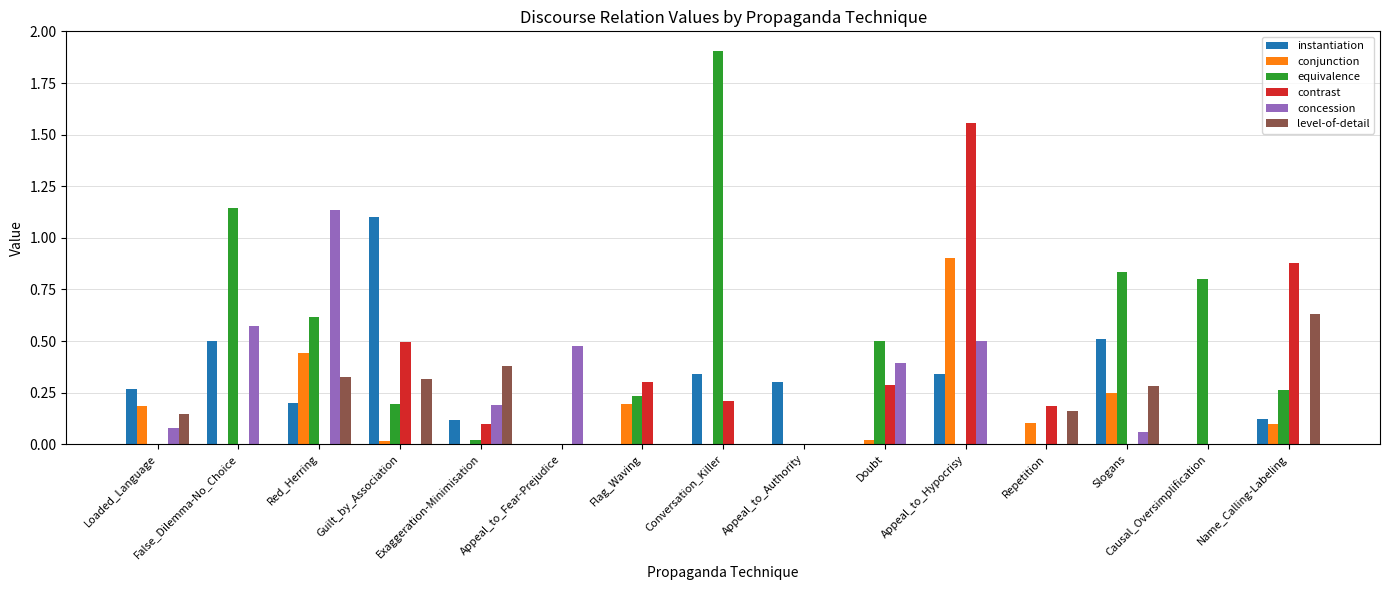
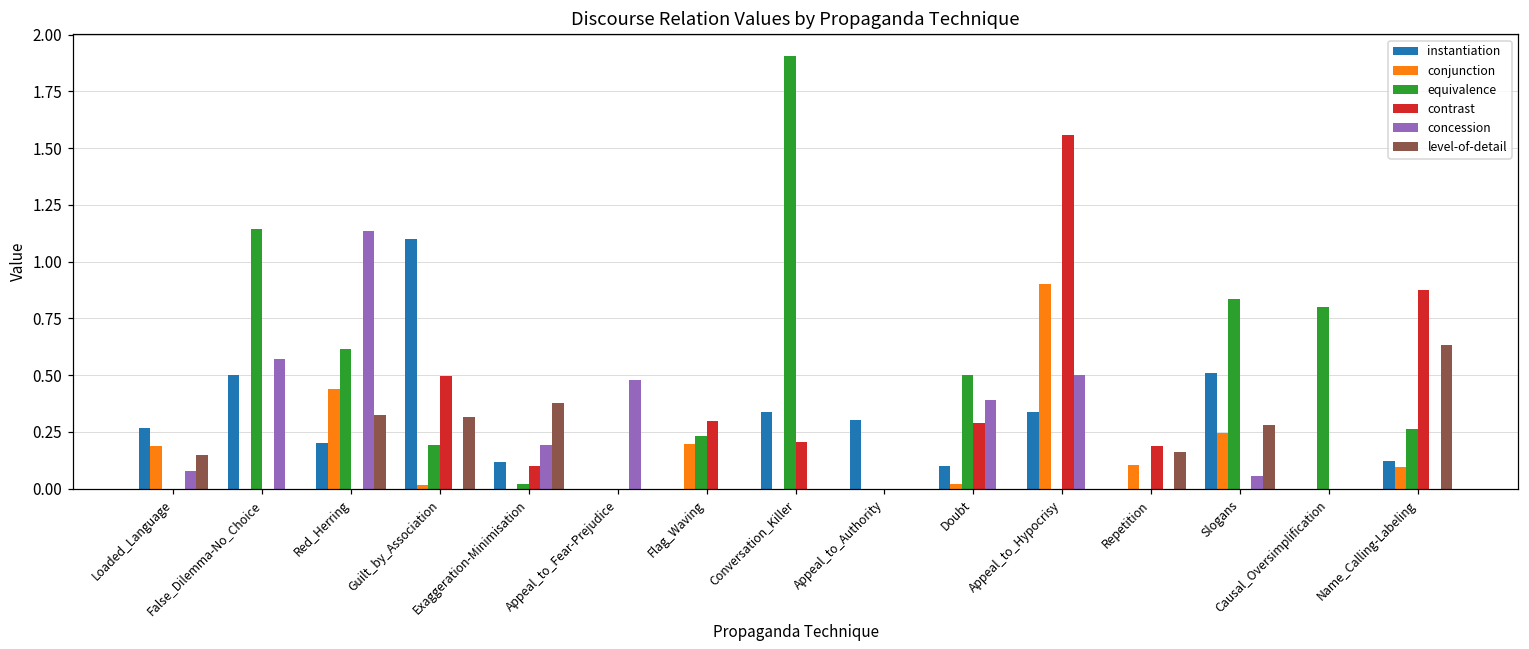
instantiation, Doubt: 0.0 -> 0.1
